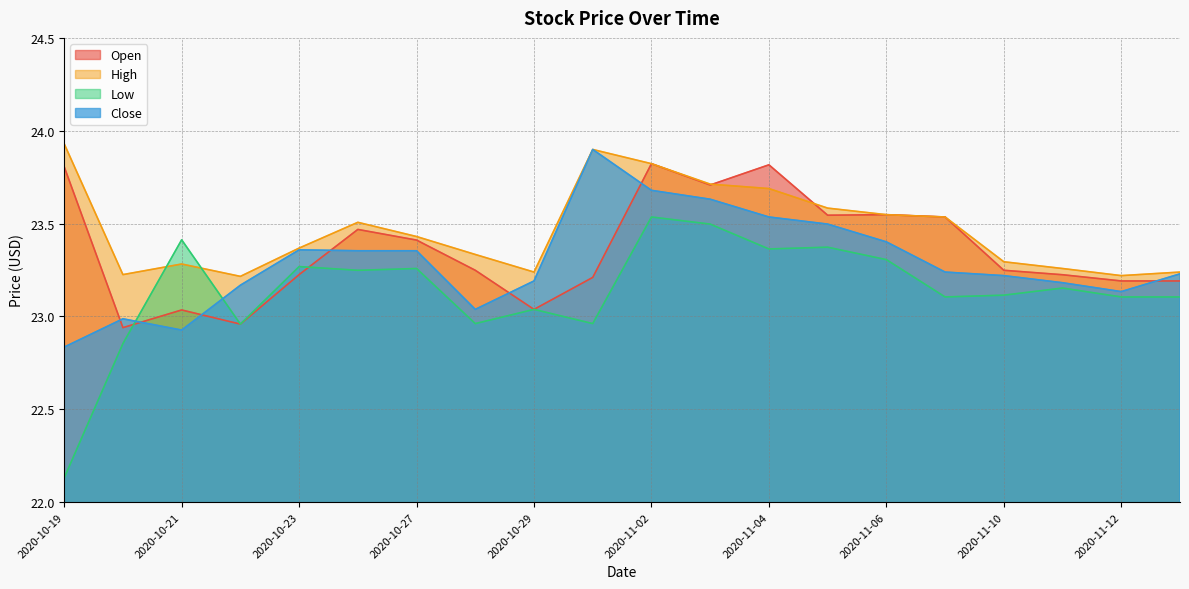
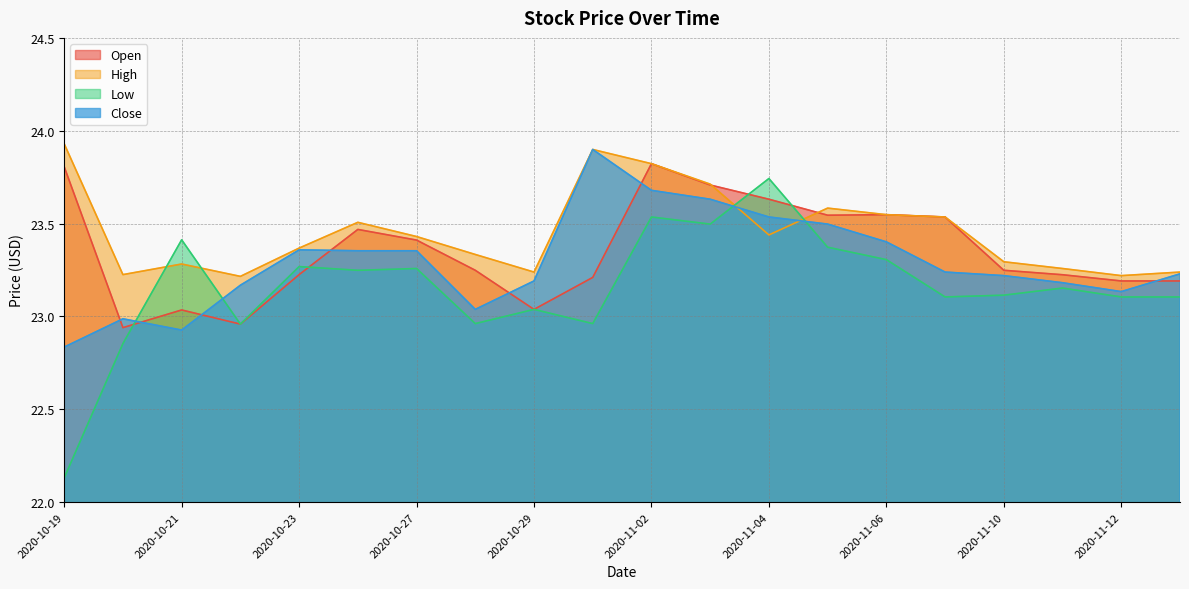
Open, 2020-11-04: 23.82 -> 23.63
High, 2020-11-04: 23.69 -> 23.44
Low, 2020-11-04: 23.36 -> 23.74
